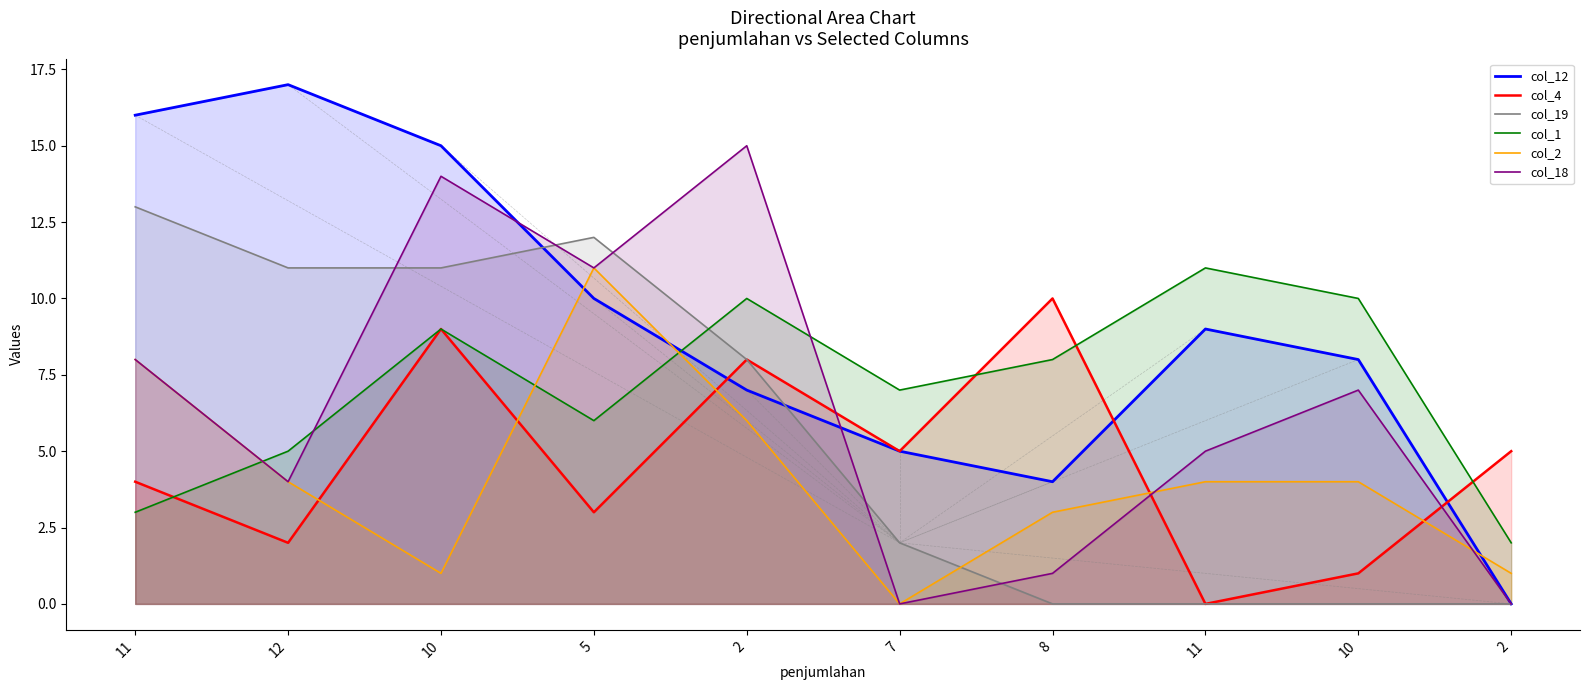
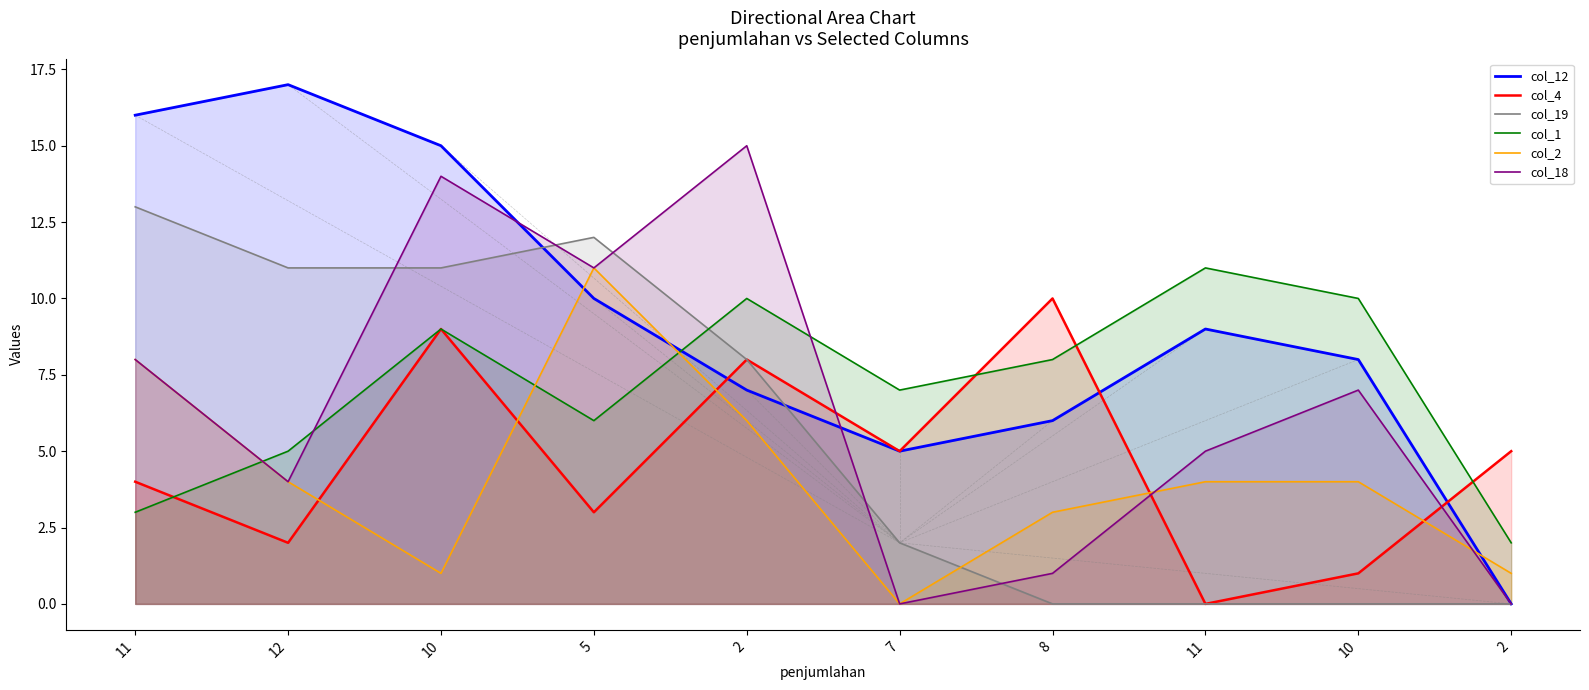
col_12, 8: 4 -> 6
